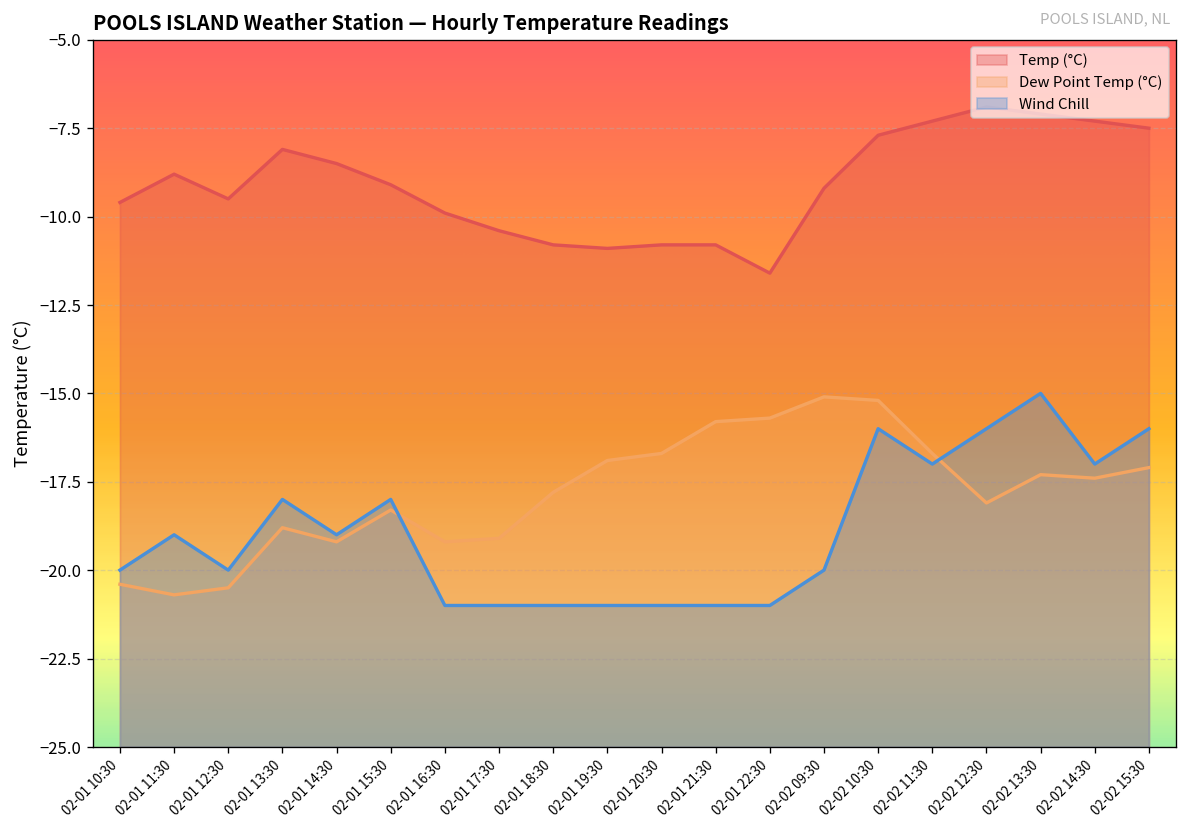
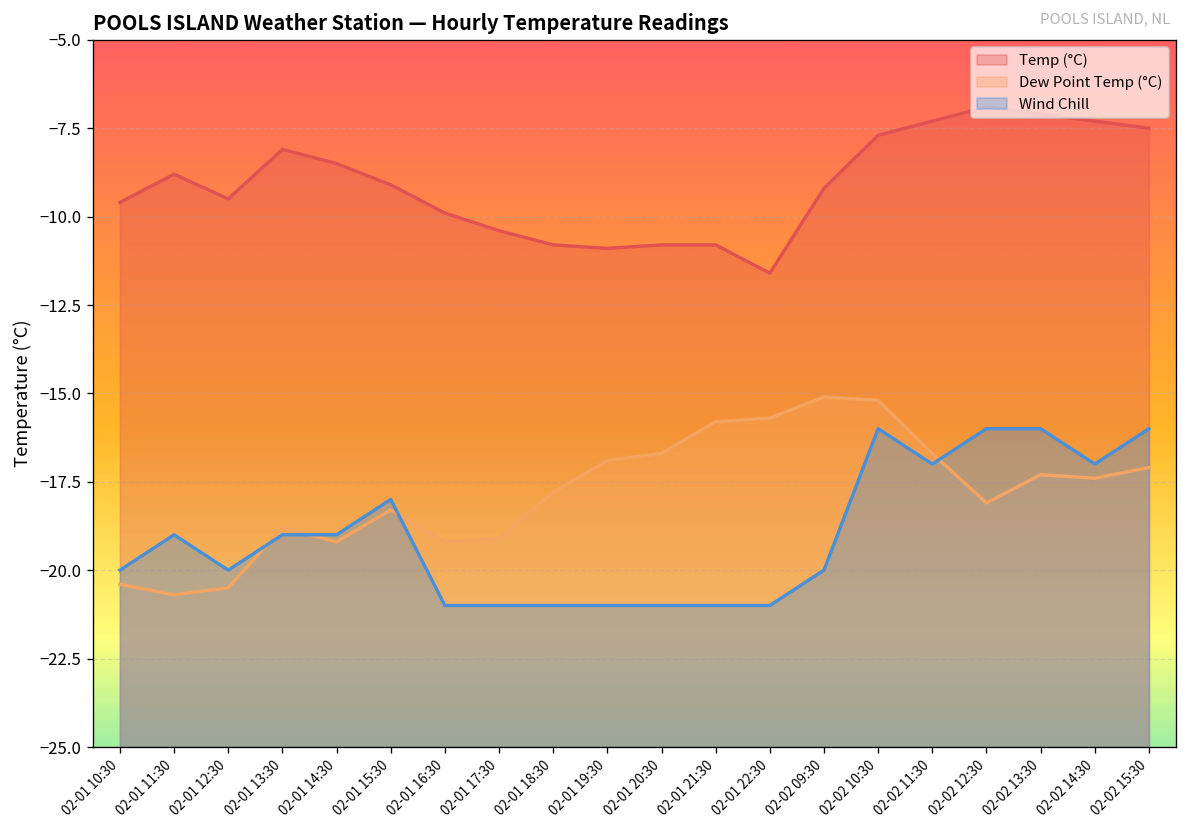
Wind Chill, 02-01 13:30: -18 -> -19
Wind Chill, 02-02 13:30: -15 -> -16
